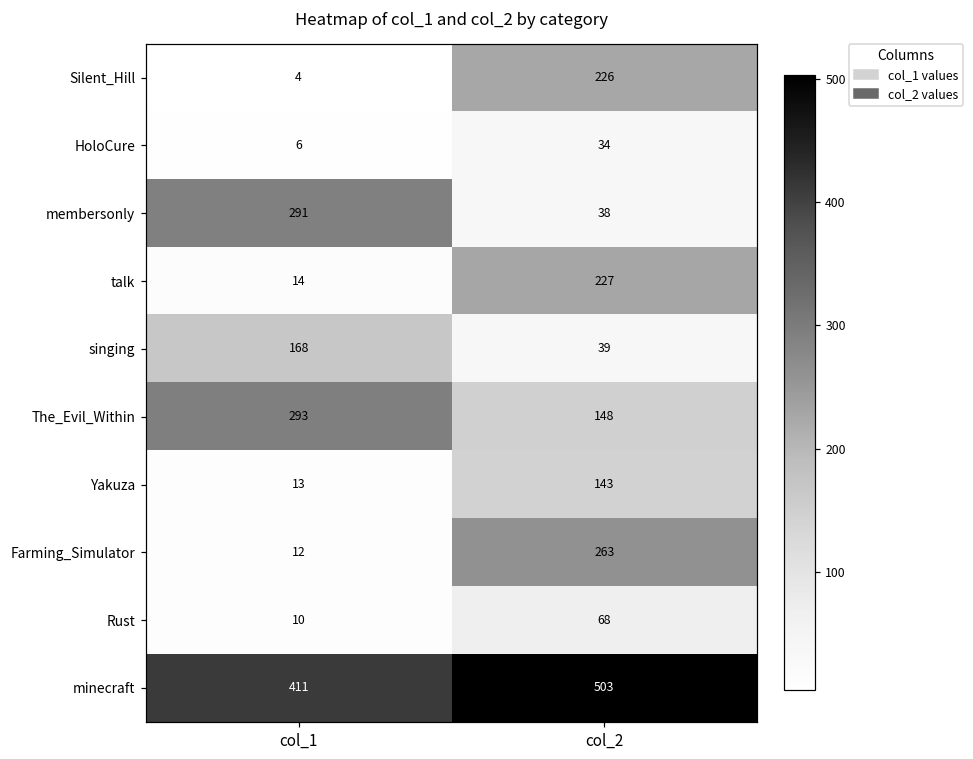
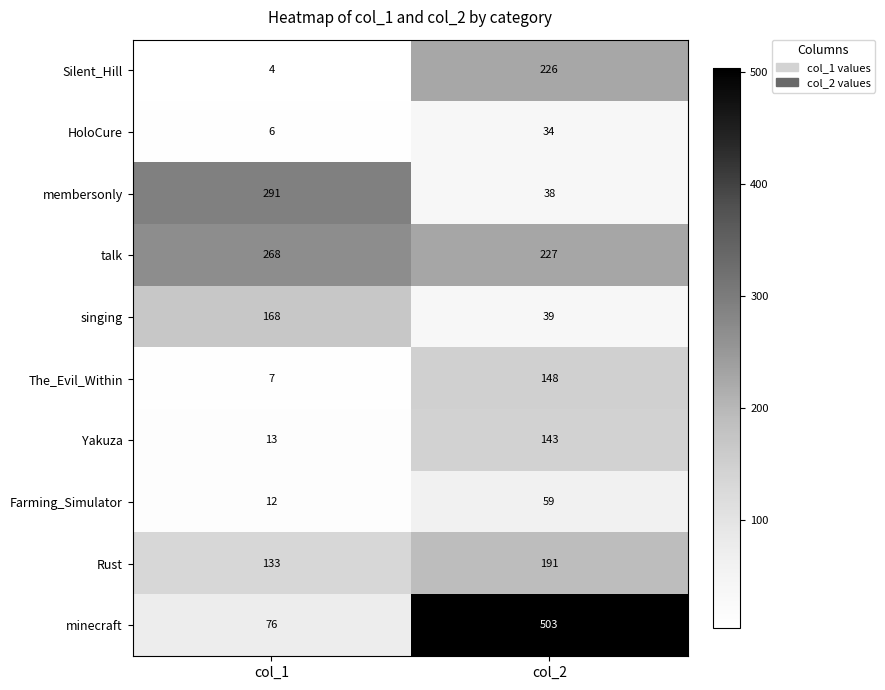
talk, col_1: 14 -> 268
The_Evil_Within, col_1: 293 -> 7
Farming_Simulator, col_2: 263 -> 59
Rust, col_1: 10 -> 133
Rust, col_2: 68 -> 191
minecraft, col_1: 411 -> 76
